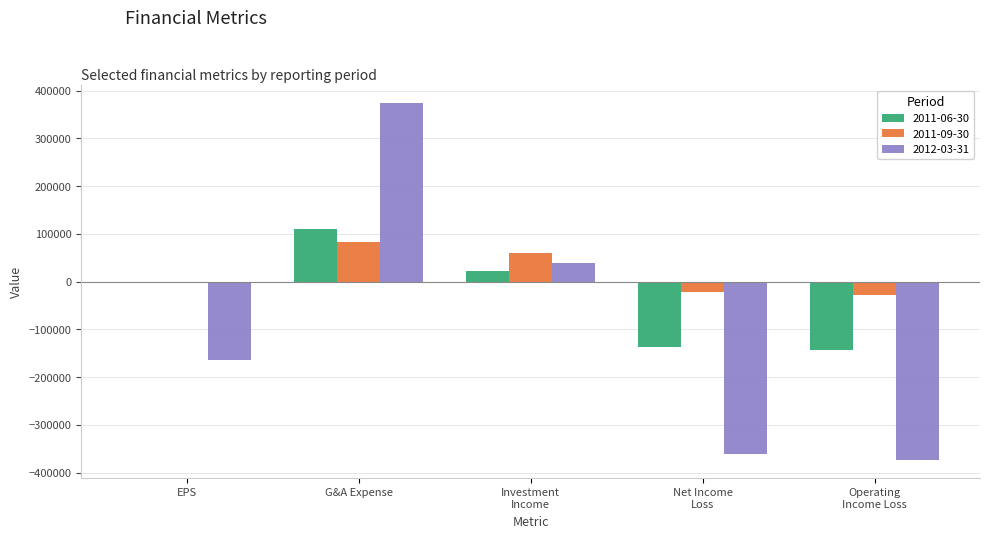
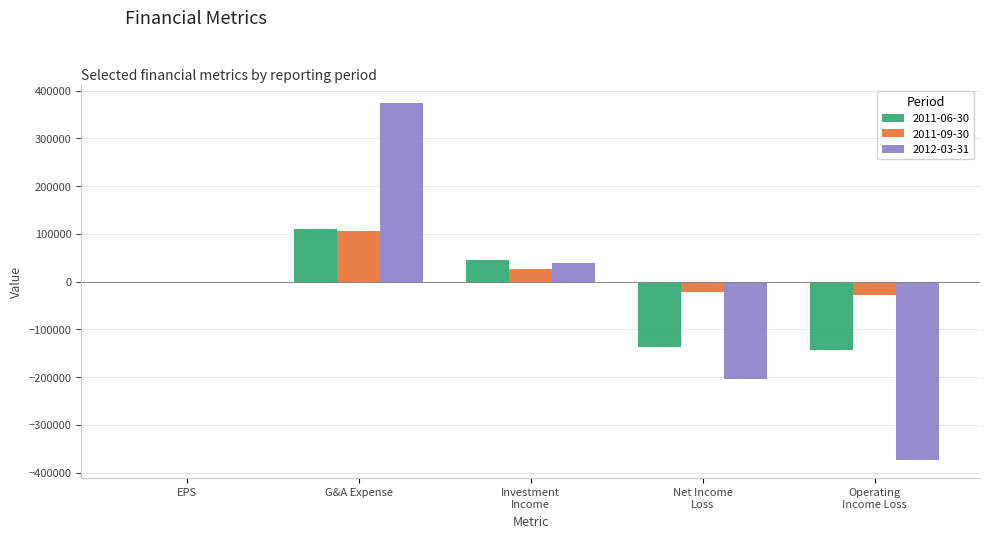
2012-03-31, EPS: -160000 -> 0
2011-09-30, G&A Expense: 80000 -> 110000
2011-06-30, Investment Income: 20000 -> 50000
2011-09-30, Investment Income: 60000 -> 30000
2012-03-31, Net Income Loss: -360000 -> -200000
